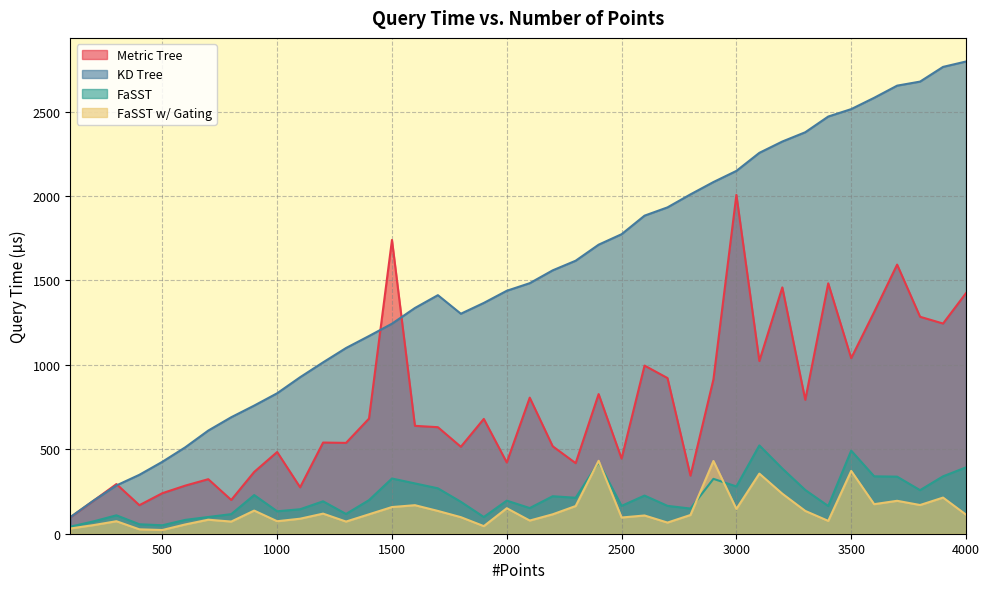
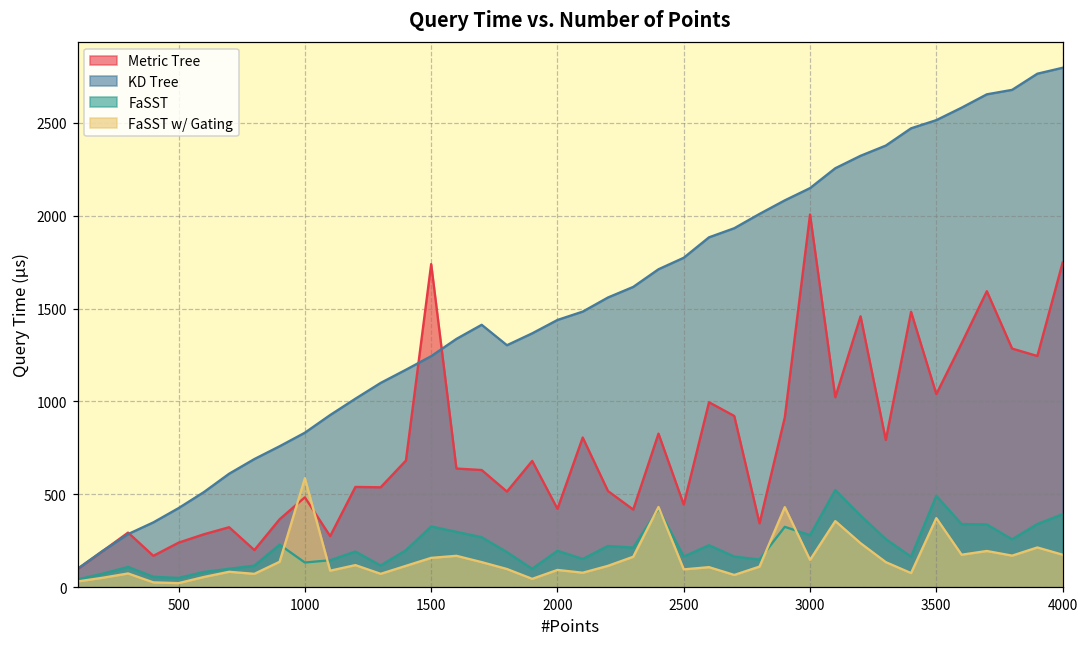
FaSST w/ Gating, 1000: 70 -> 590
FaSST w/ Gating, 2000: 150 -> 90
Metric Tree, 4000: 1430 -> 1750
FaSST w/ Gating, 4000: 110 -> 180
